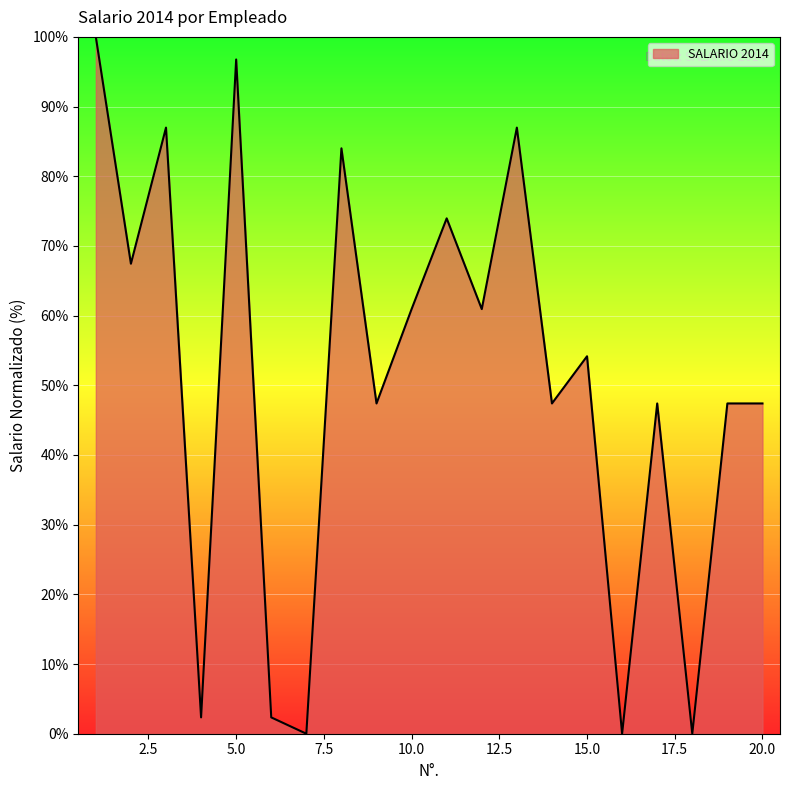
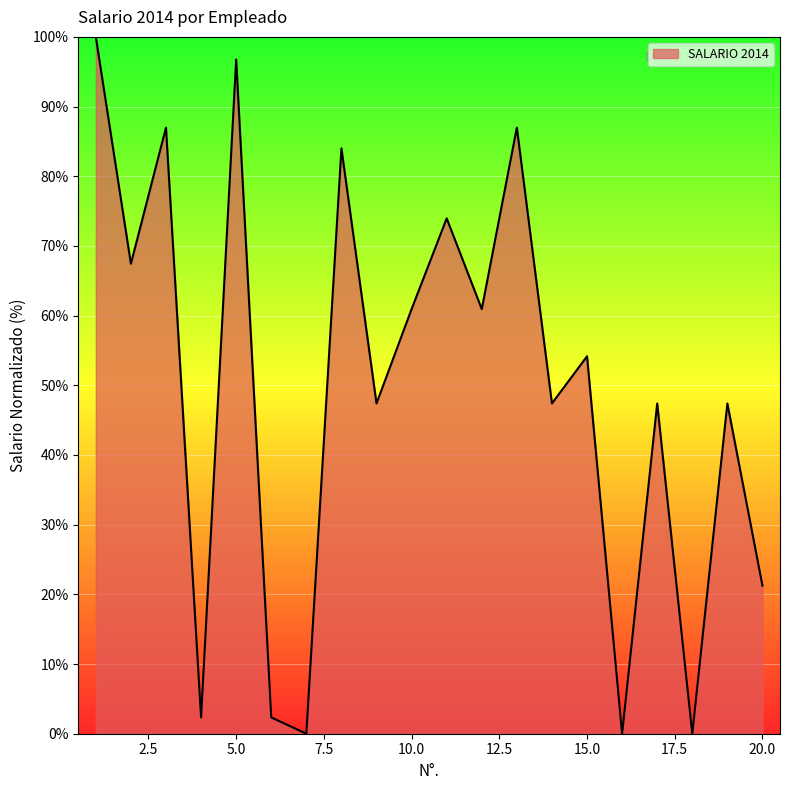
20.0: 47% -> 21%
